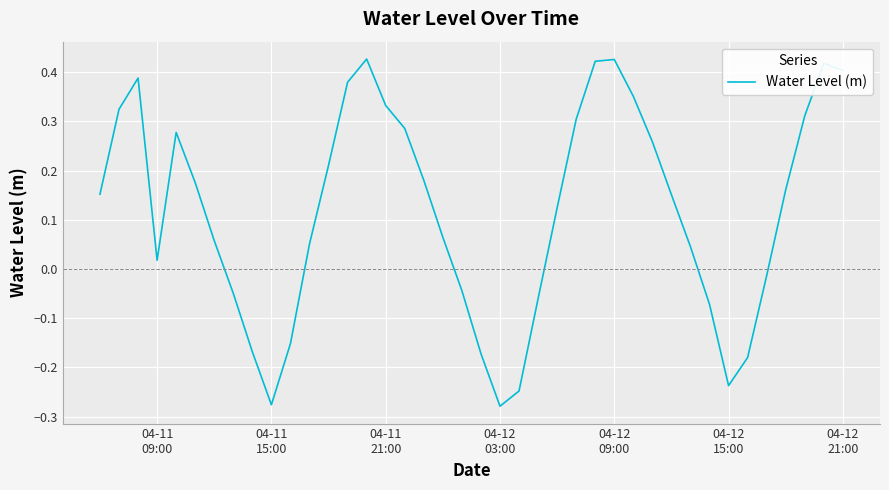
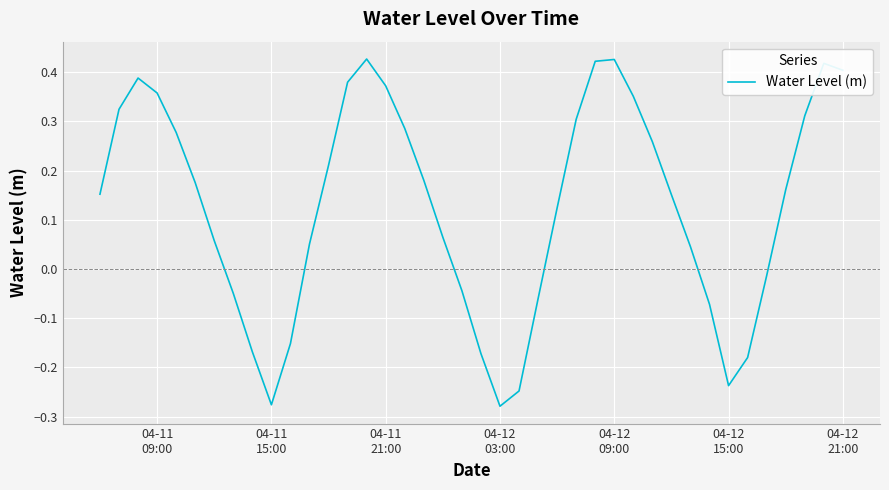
04-11 09:00: 0.02 -> 0.36
04-11 21:00: 0.33 -> 0.37
